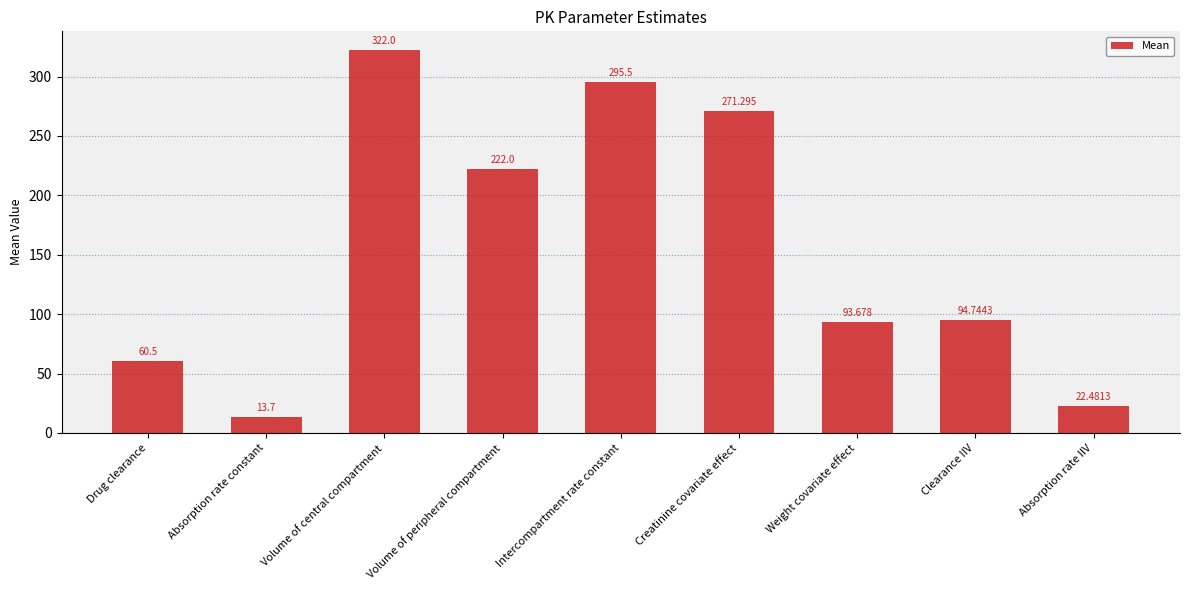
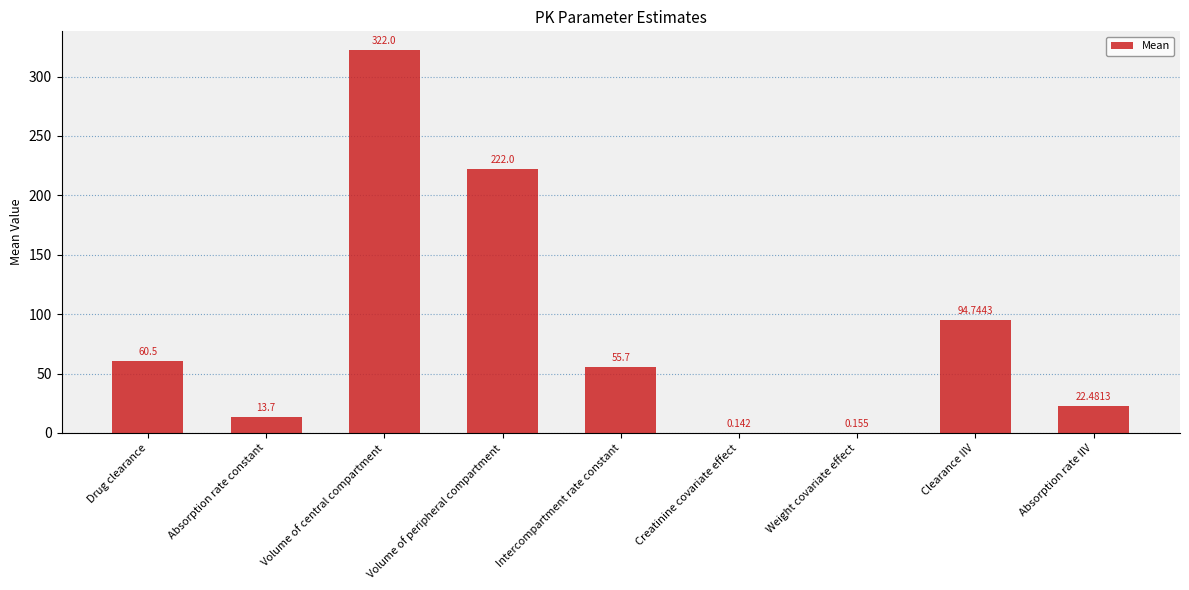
Intercompartment rate constant: 295.5 -> 55.7
Creatinine covariate effect: 271.295 -> 0.142
Weight covariate effect: 93.678 -> 0.155
